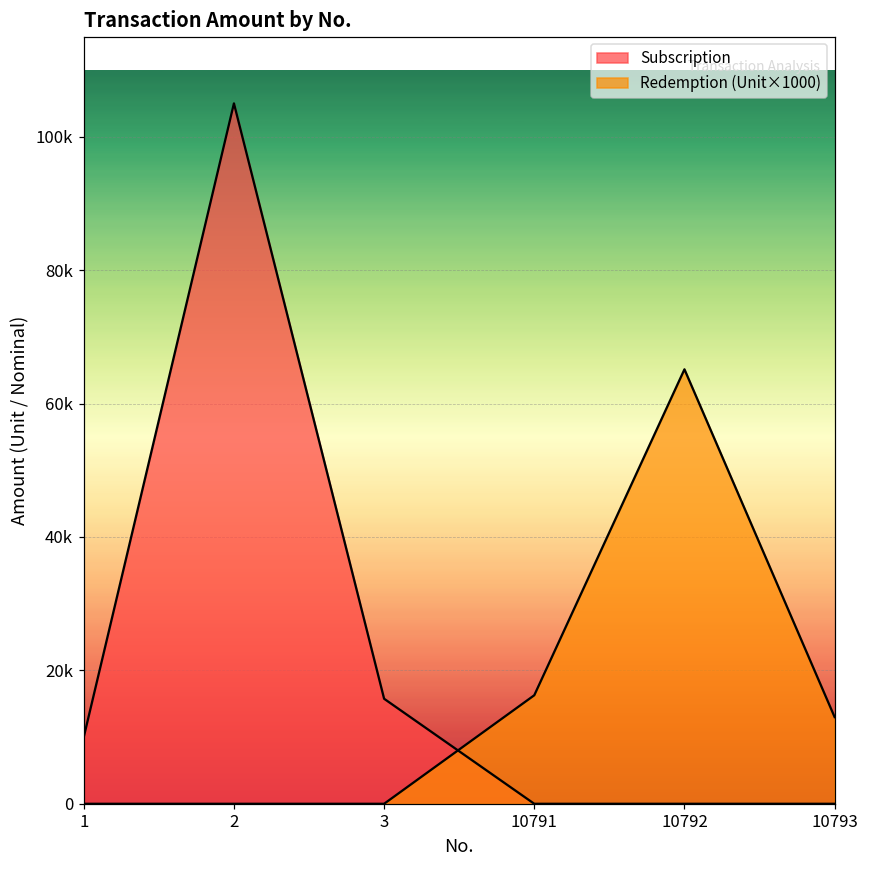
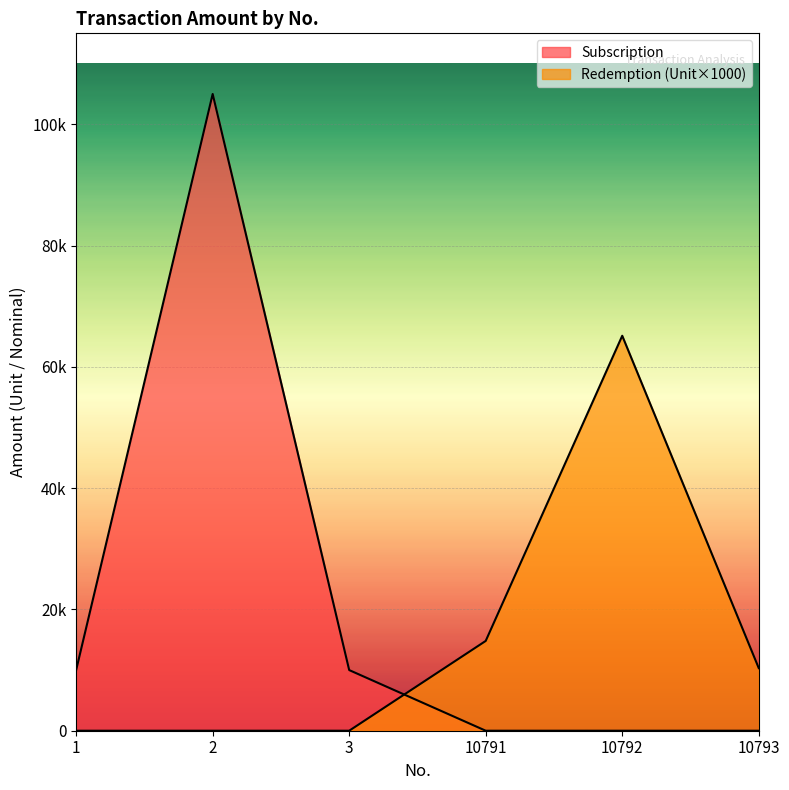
Subscription, 3: 16000 -> 10000
Redemption (Unit×1000), 10791: 16000 -> 15000
Redemption (Unit×1000), 10793: 13000 -> 10000
